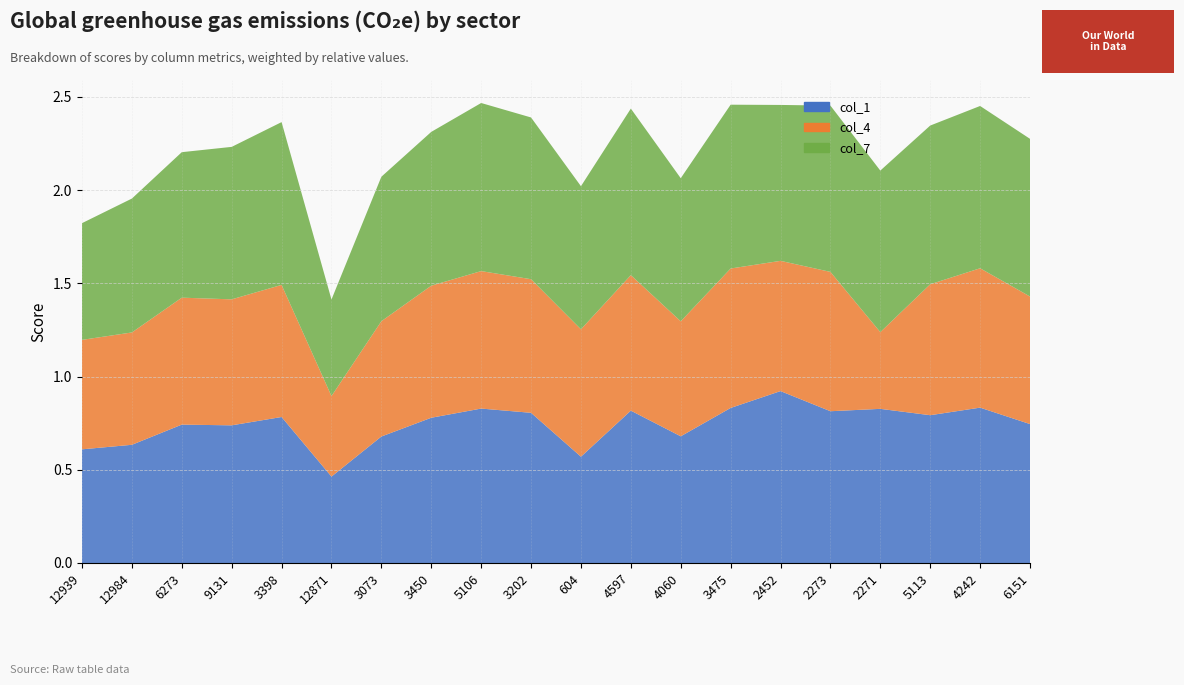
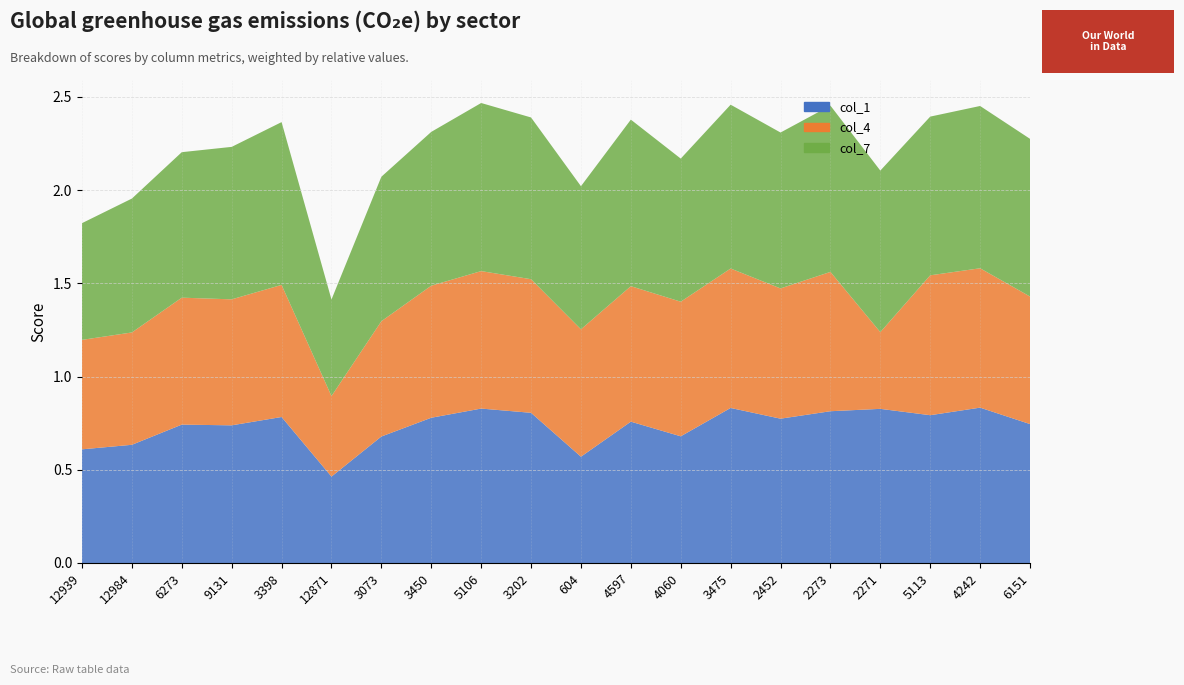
col_1, 4597: 0.82 -> 0.76
col_4, 4060: 0.62 -> 0.72
col_1, 2452: 0.92 -> 0.77
col_4, 5113: 0.70 -> 0.75
